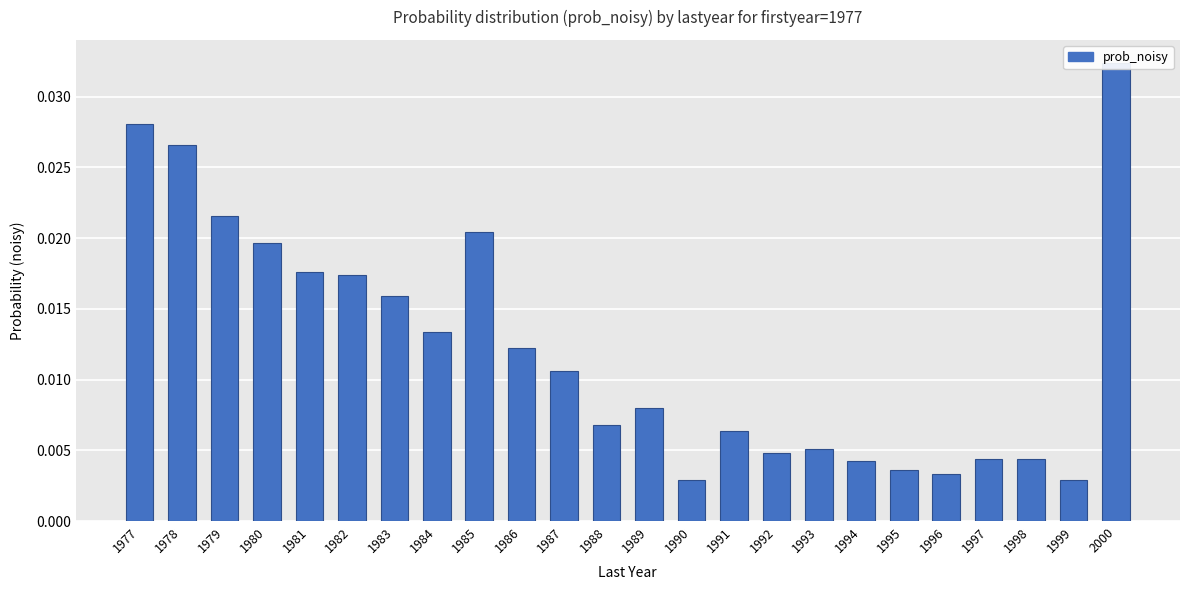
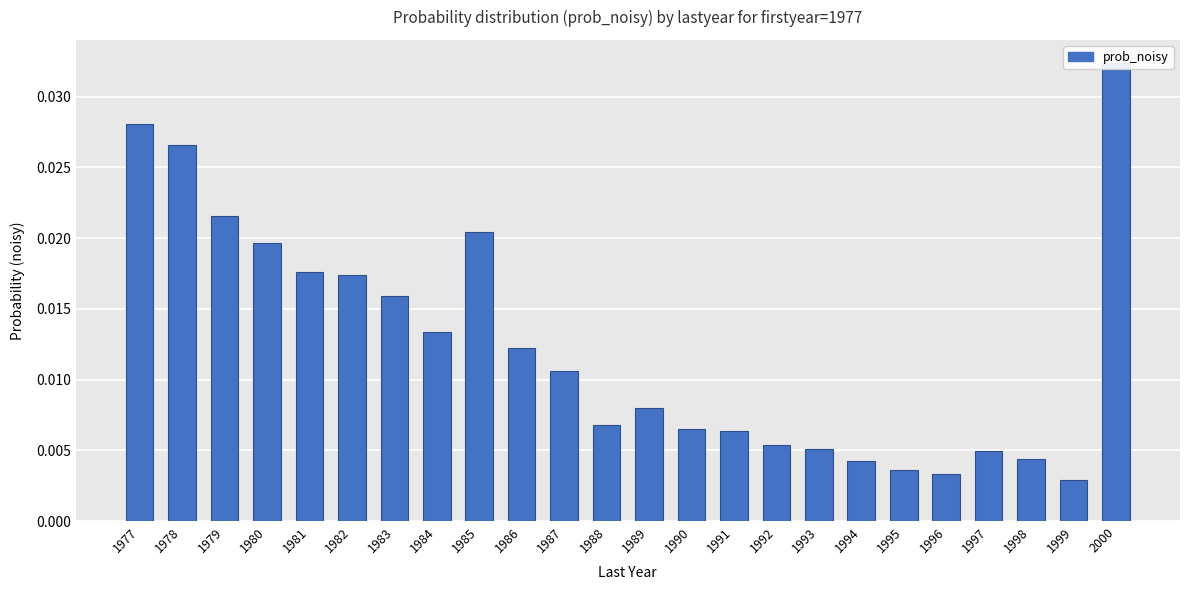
1990: 0.0029 -> 0.0065
1992: 0.0048 -> 0.0054
1997: 0.0044 -> 0.0050
